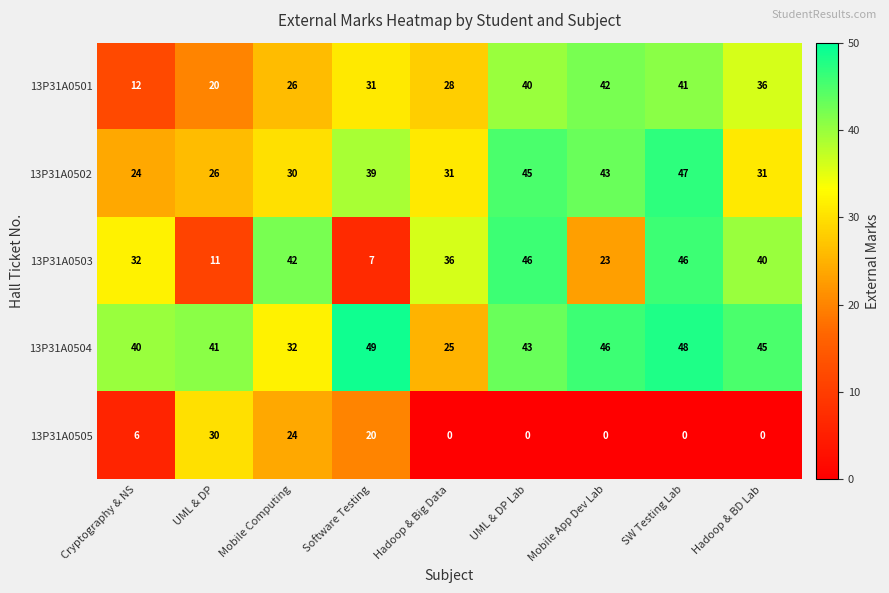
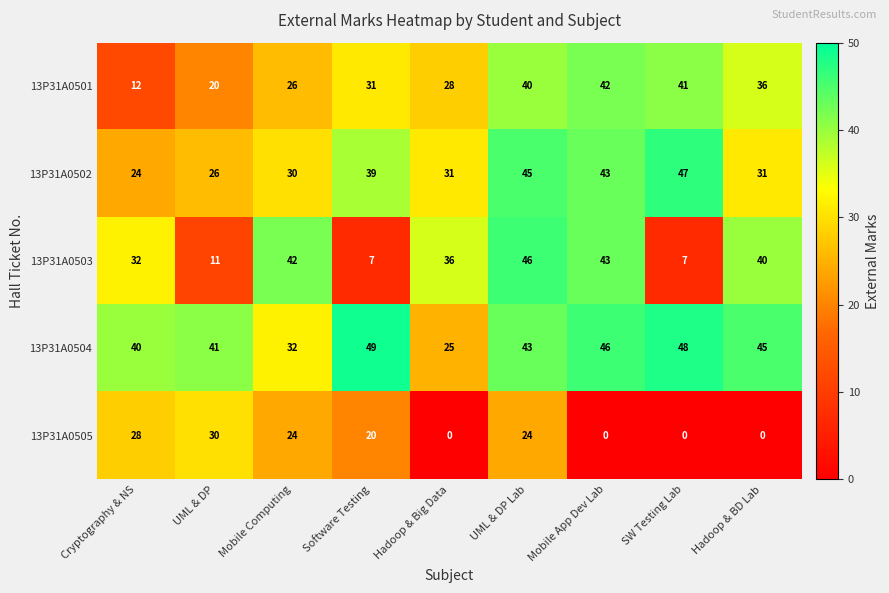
13P31A0503, Mobile App Dev Lab: 23 -> 43
13P31A0503, SW Testing Lab: 46 -> 7
13P31A0505, Cryptography & NS: 6 -> 28
13P31A0505, UML & DP Lab: 0 -> 24
